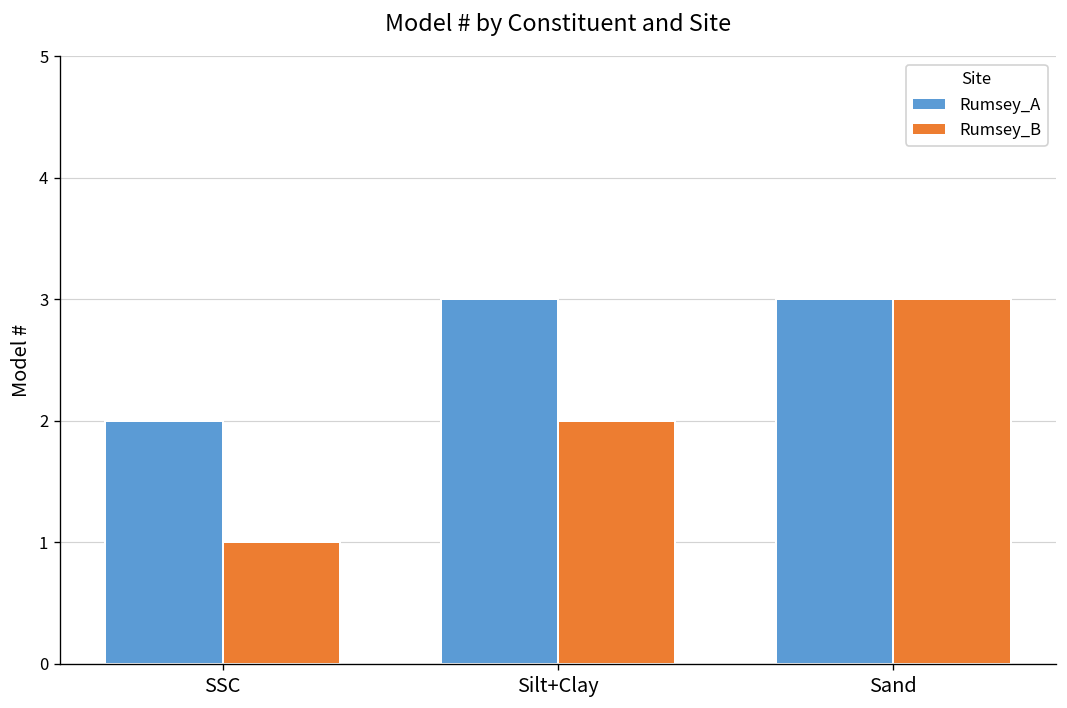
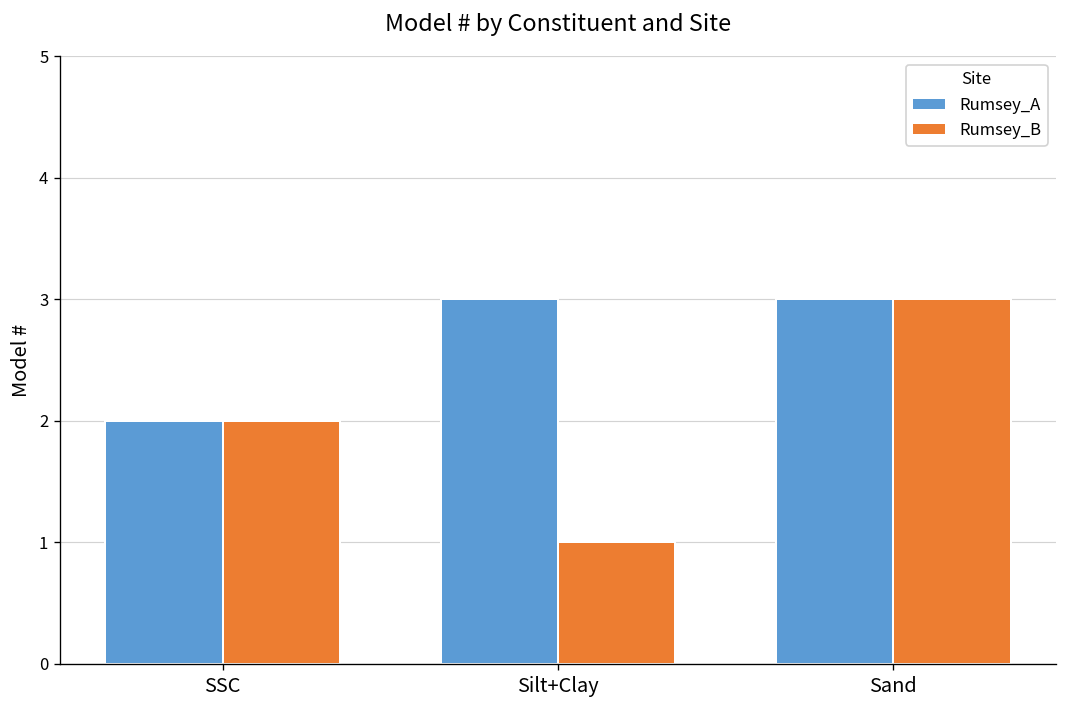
Rumsey_B, SSC: 1 -> 2
Rumsey_B, Silt+Clay: 2 -> 1
